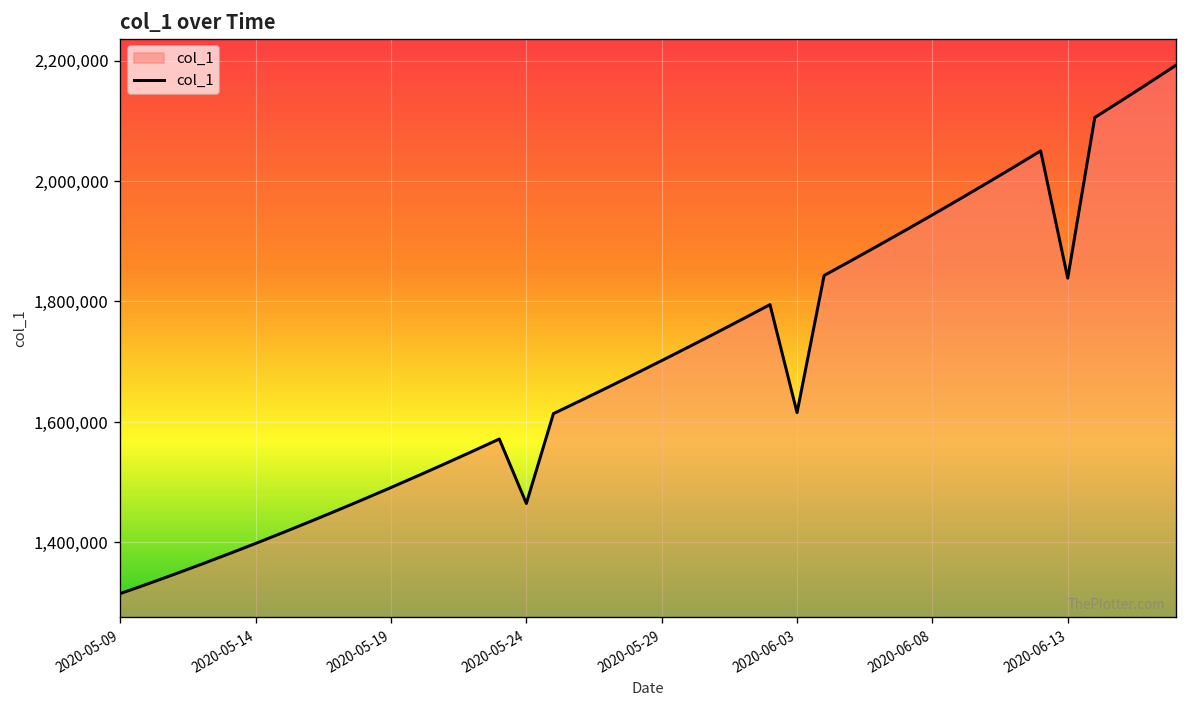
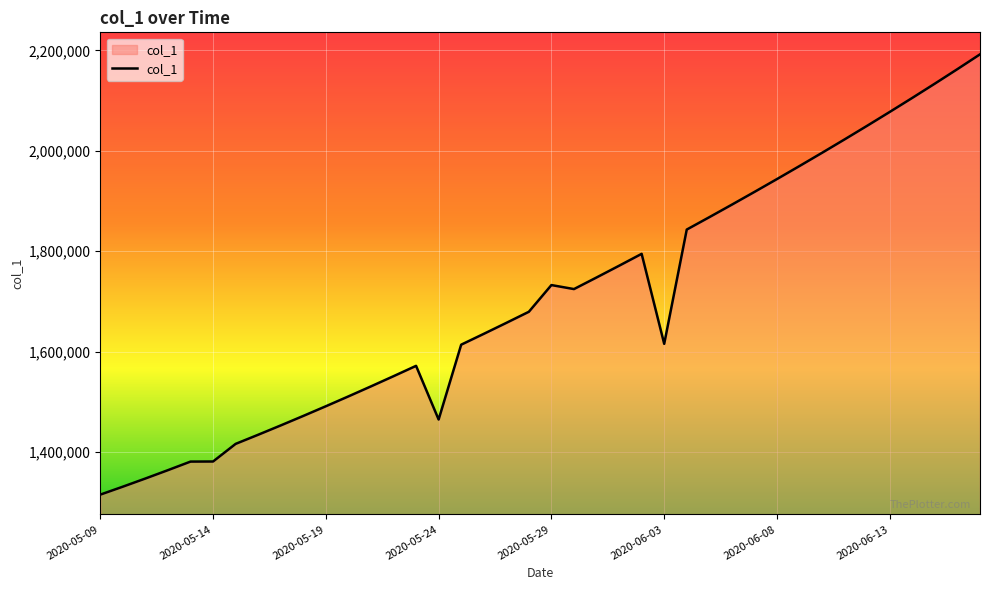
2020-05-14: 1,400,000 -> 1,380,000
2020-05-29: 1,700,000 -> 1,730,000
2020-06-13: 1,840,000 -> 2,080,000
